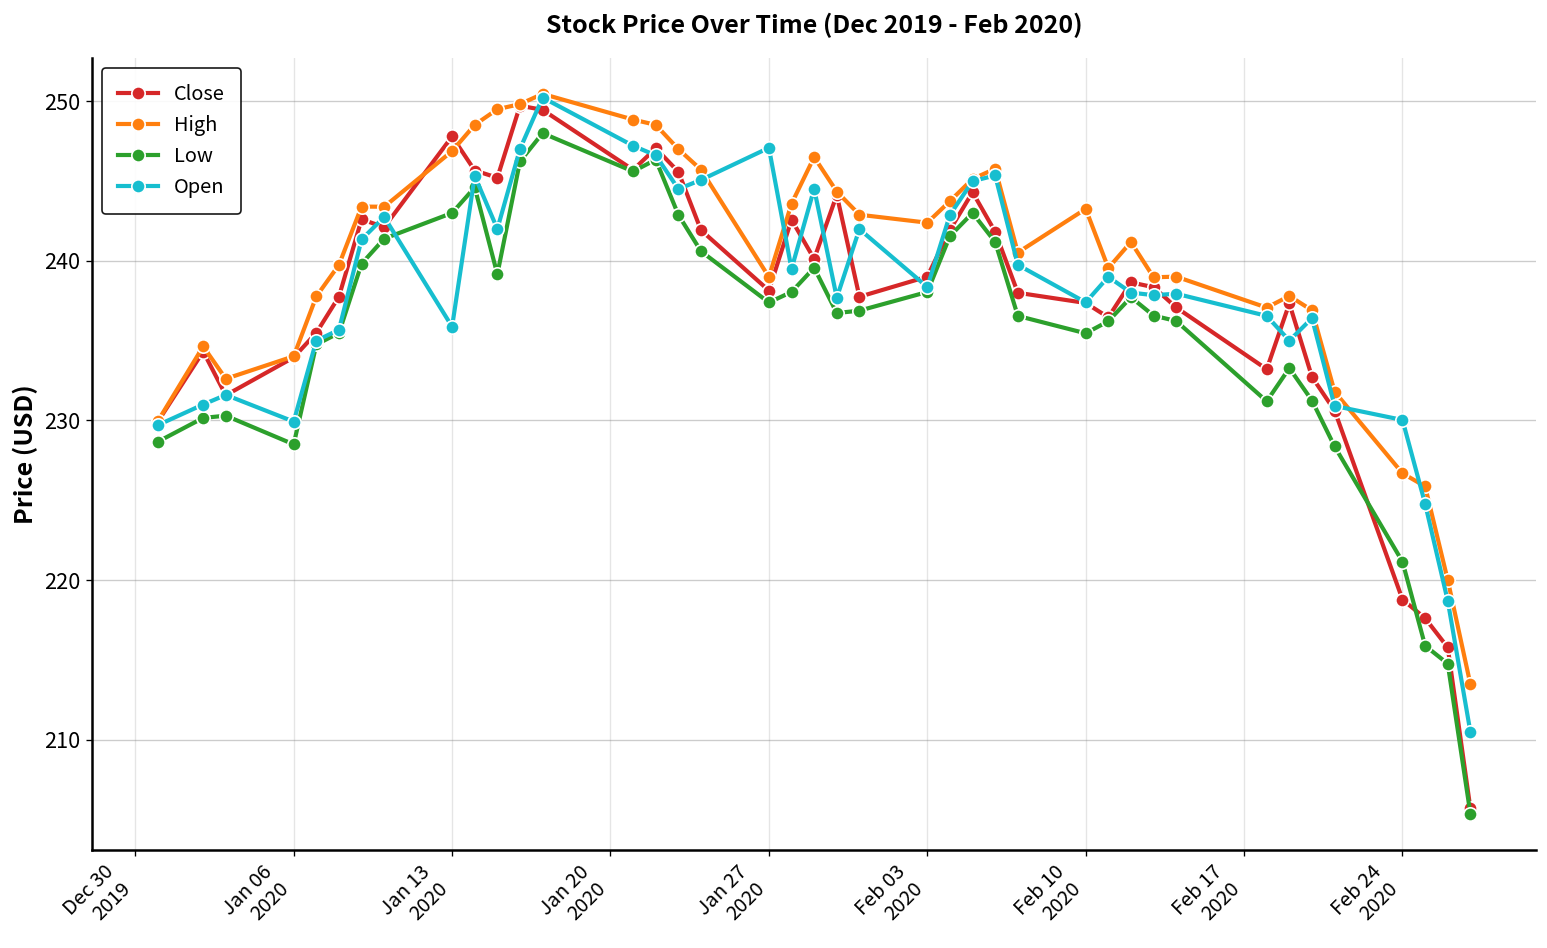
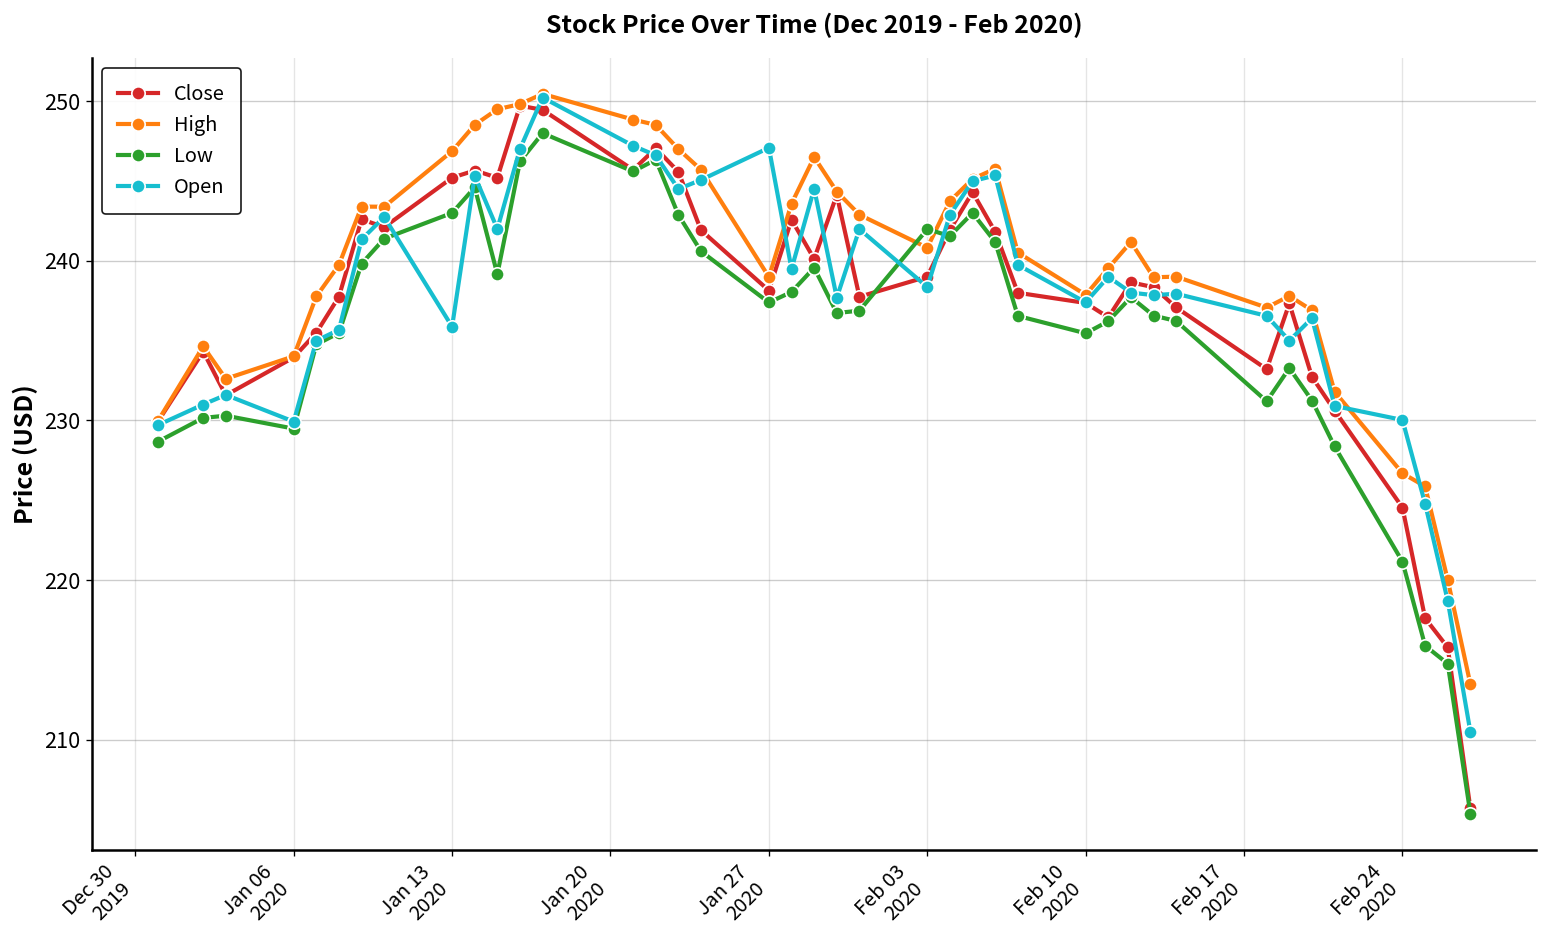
Low, Jan 06 2020: 228.5 -> 229.5
Close, Jan 13 2020: 247.8 -> 245.2
High, Feb 03 2020: 242.4 -> 240.8
Low, Feb 03 2020: 238.1 -> 242.0
High, Feb 10 2020: 243.3 -> 237.9
Close, Feb 24 2020: 218.8 -> 224.5
